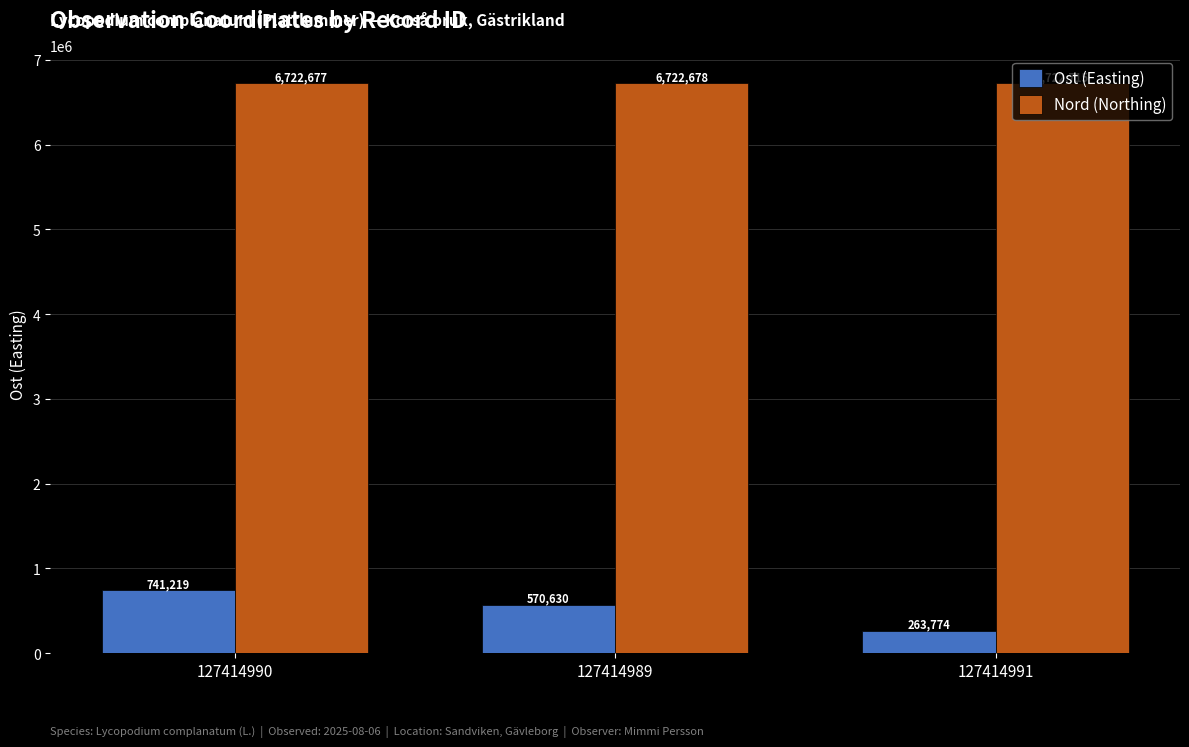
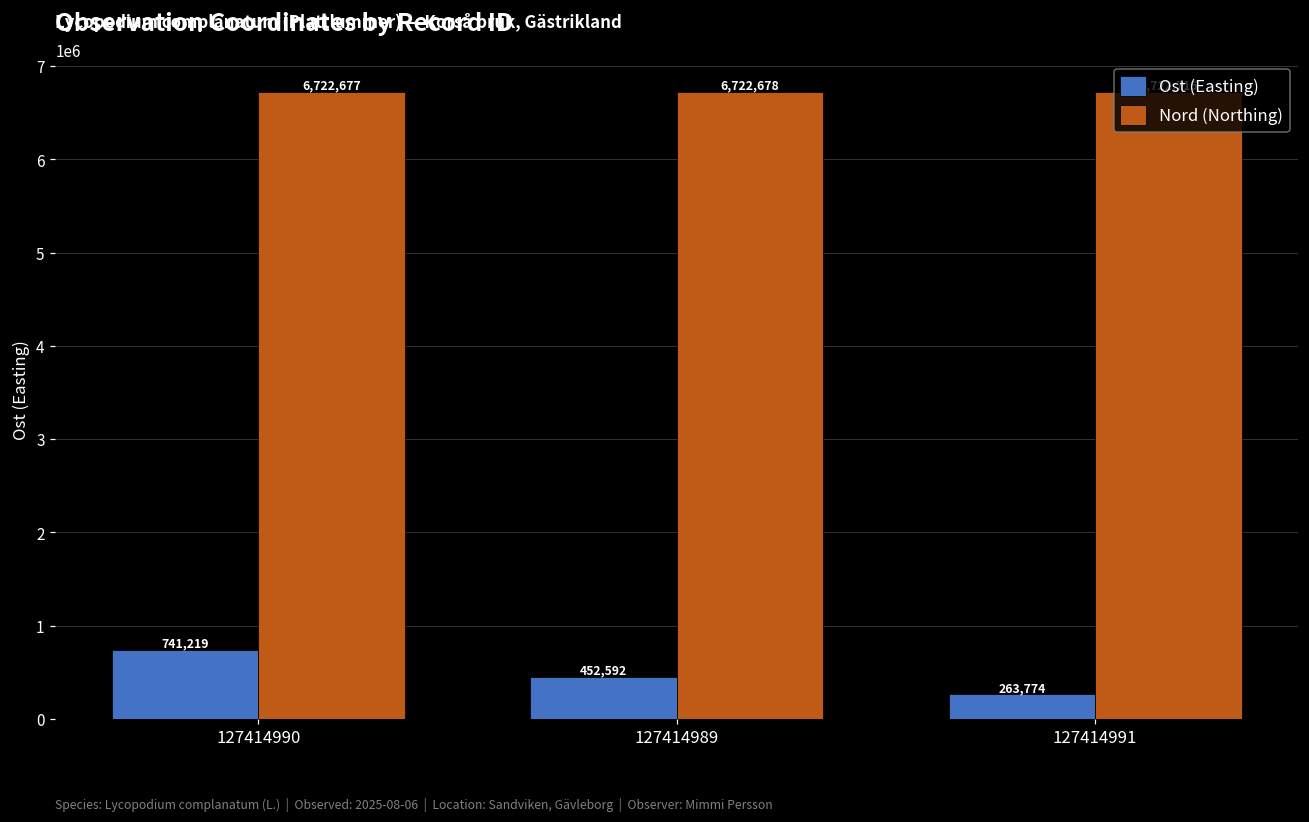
Ost (Easting), 127414989: 570,630 -> 452,592
